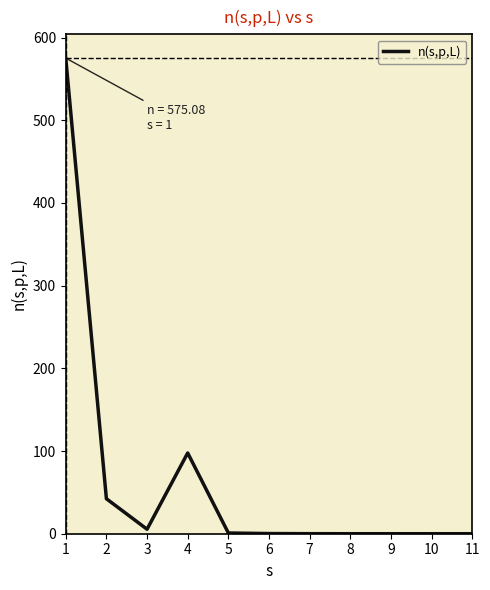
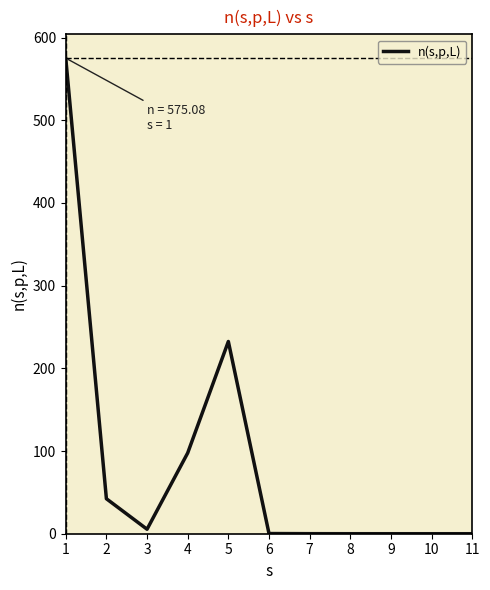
5: 0 -> 230
